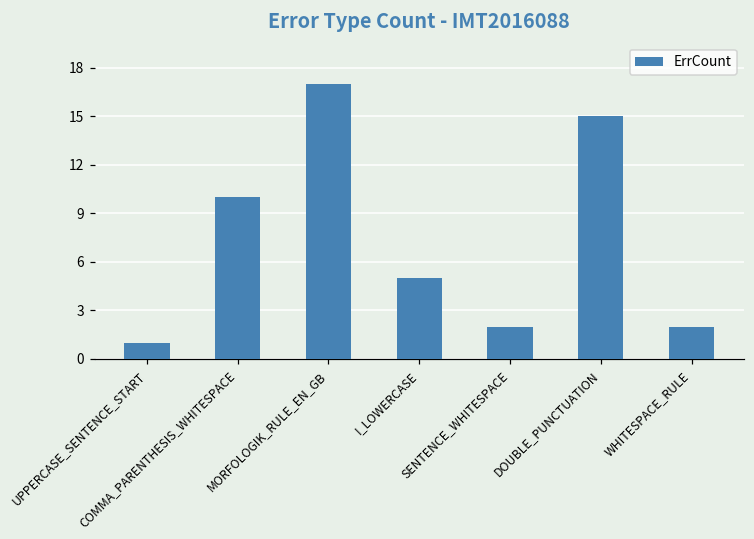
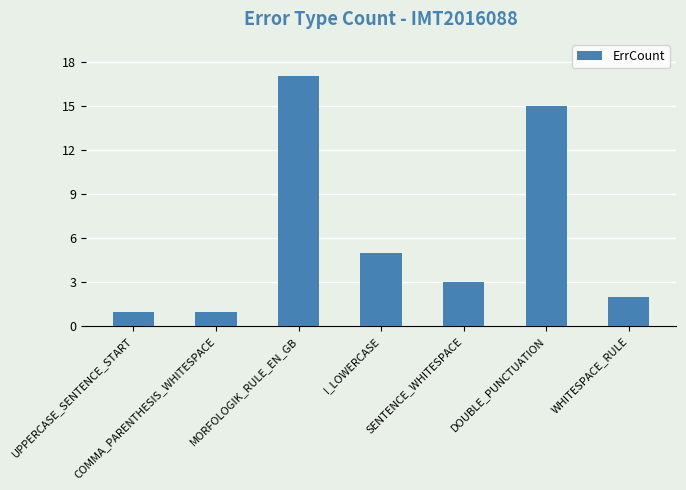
COMMA_PARENTHESIS_WHITESPACE: 10 -> 1
SENTENCE_WHITESPACE: 2 -> 3
